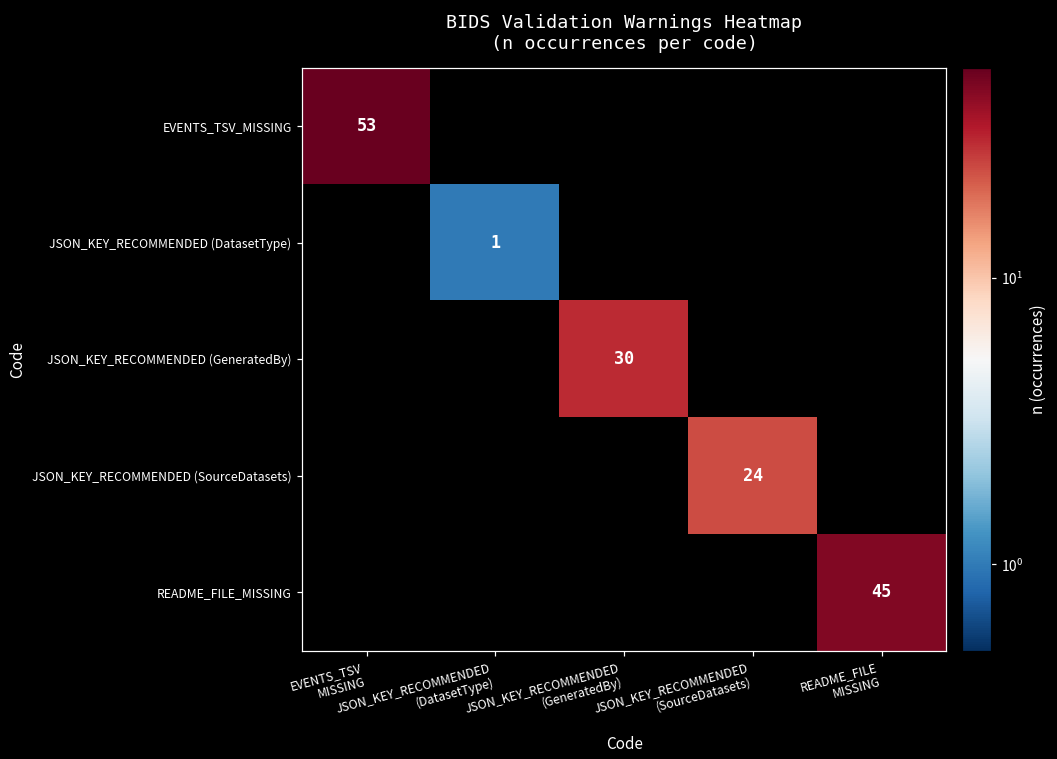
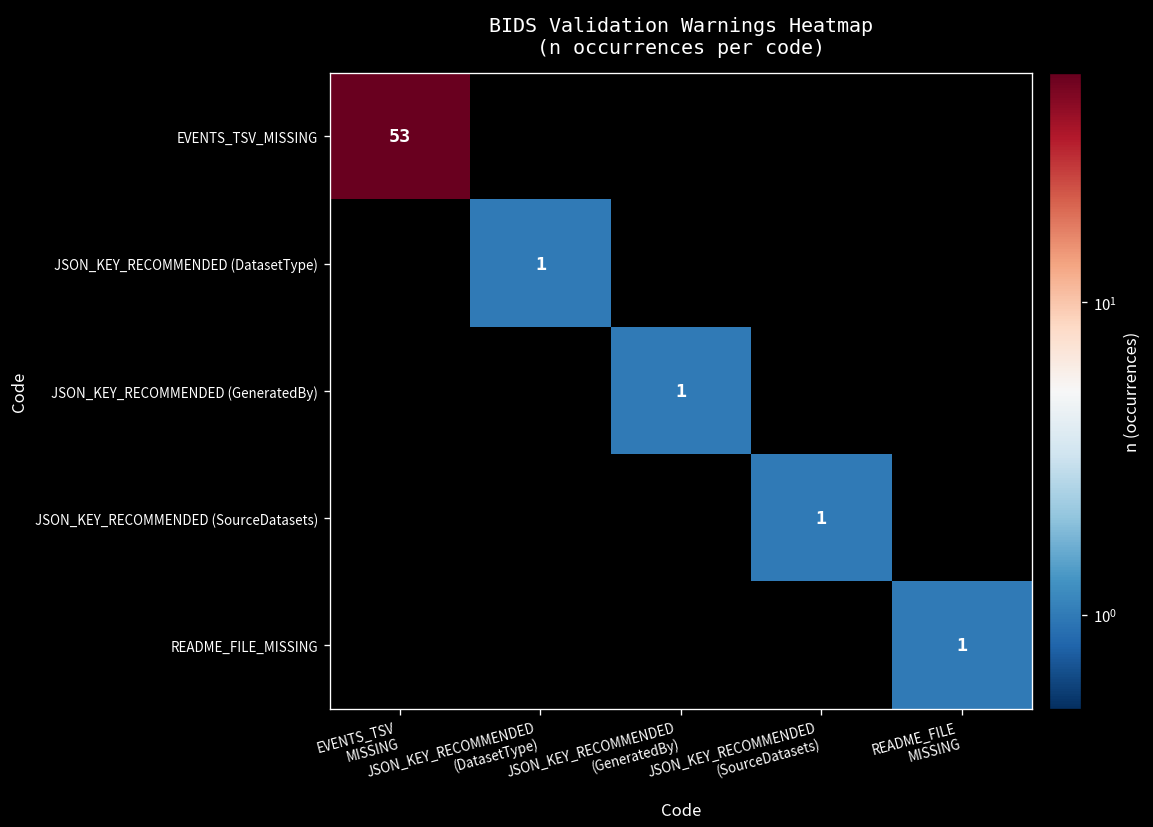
JSON_KEY_RECOMMENDED (GeneratedBy), JSON_KEY_RECOMMENDED (GeneratedBy): 30 -> 1
JSON_KEY_RECOMMENDED (SourceDatasets), JSON_KEY_RECOMMENDED (SourceDatasets): 24 -> 1
README_FILE_MISSING, README_FILE MISSING: 45 -> 1
